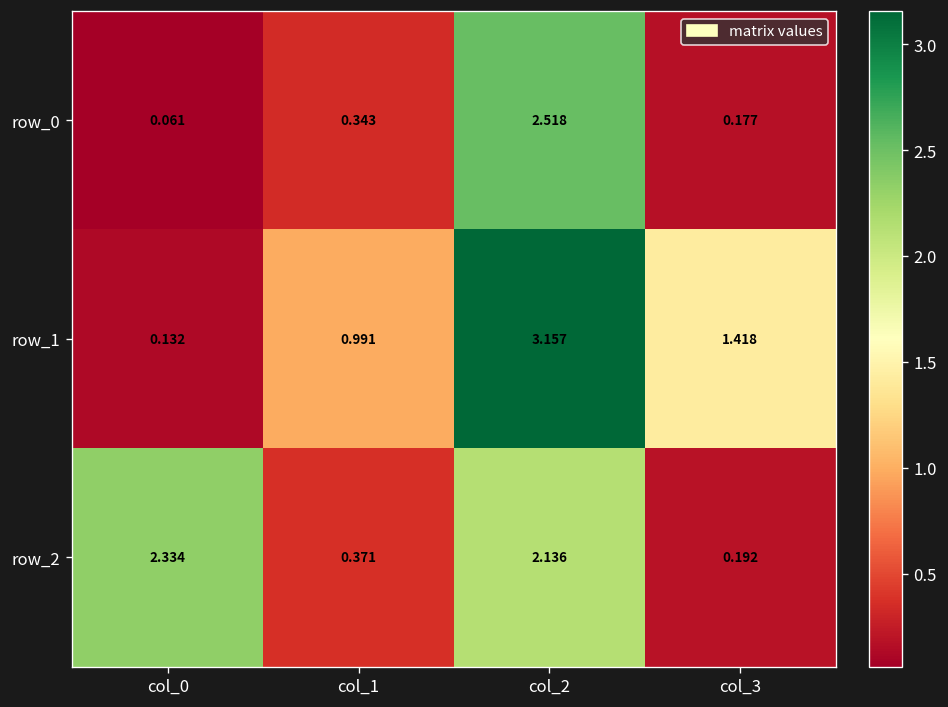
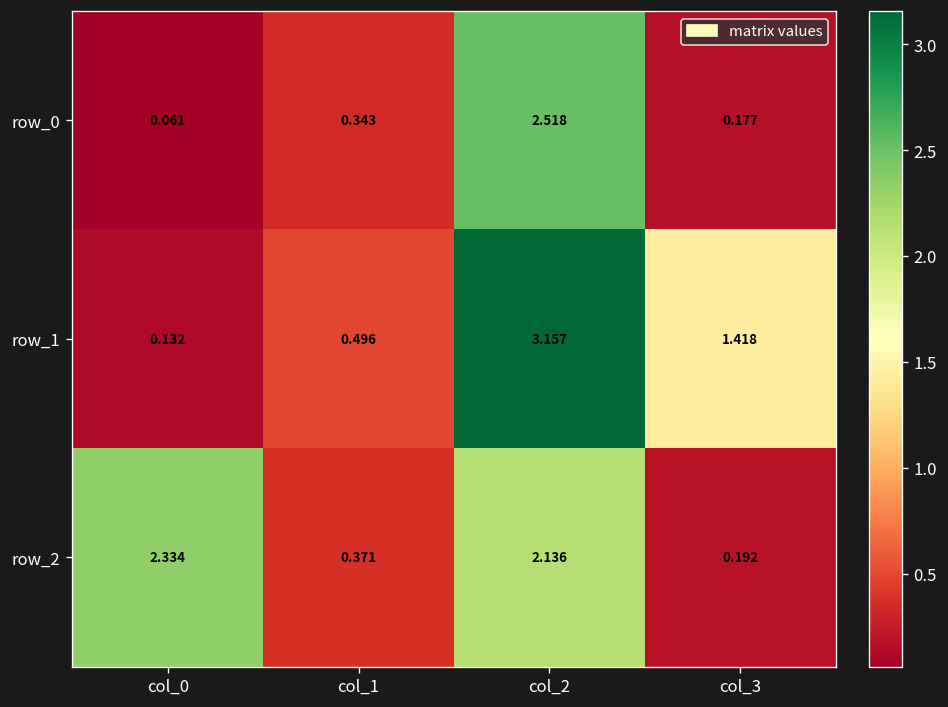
row_1, col_1: 0.991 -> 0.496
